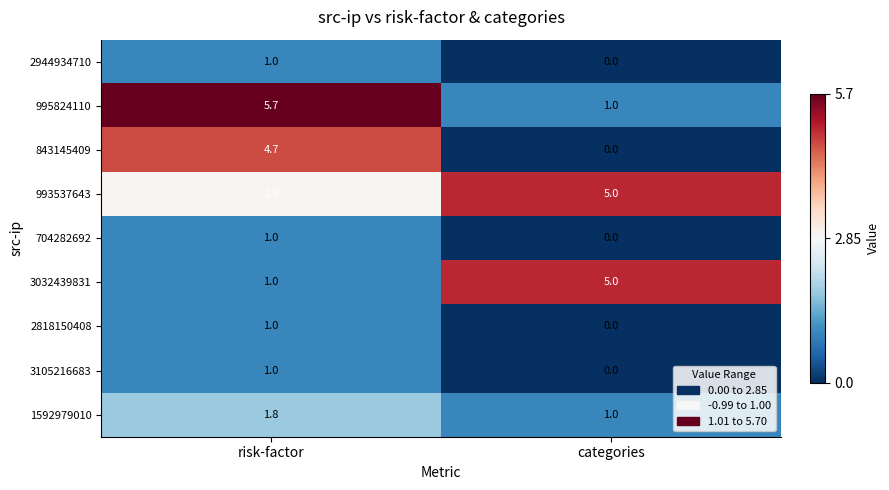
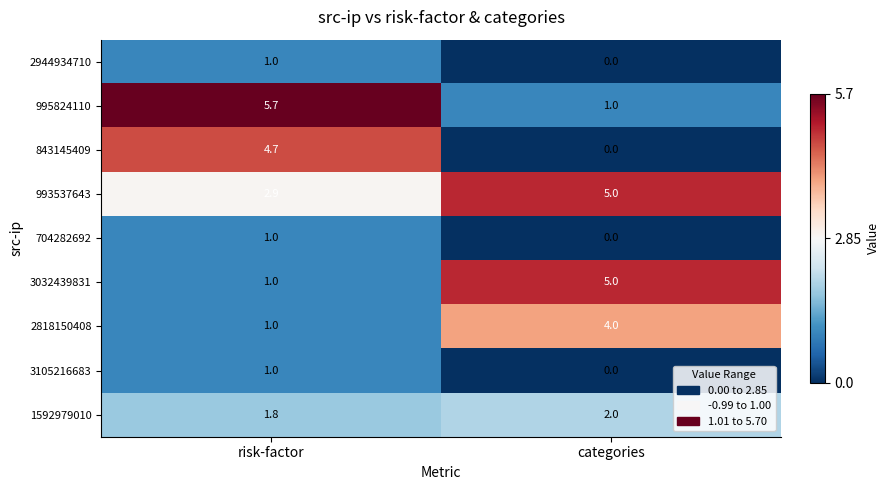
2818150408, categories: 0.0 -> 4.0
1592979010, categories: 1.0 -> 2.0
